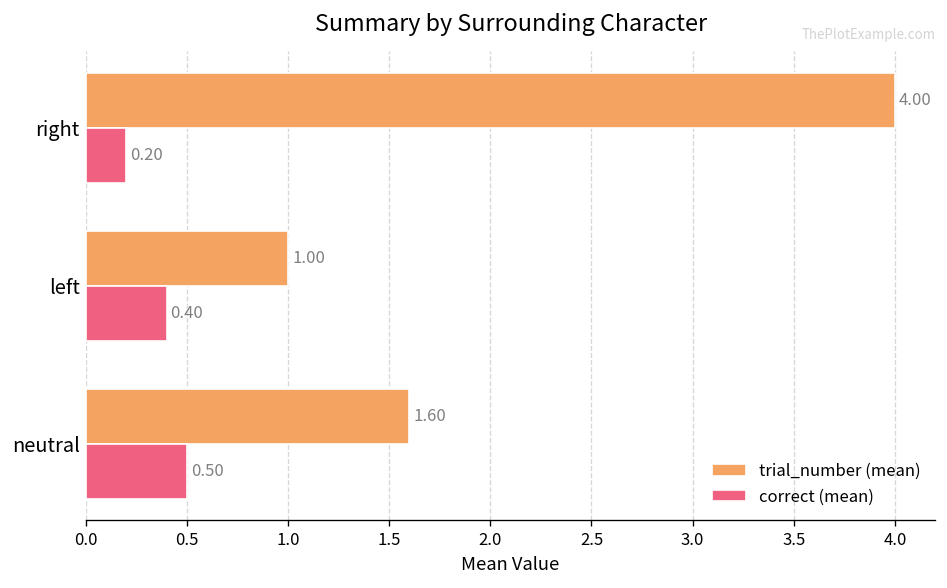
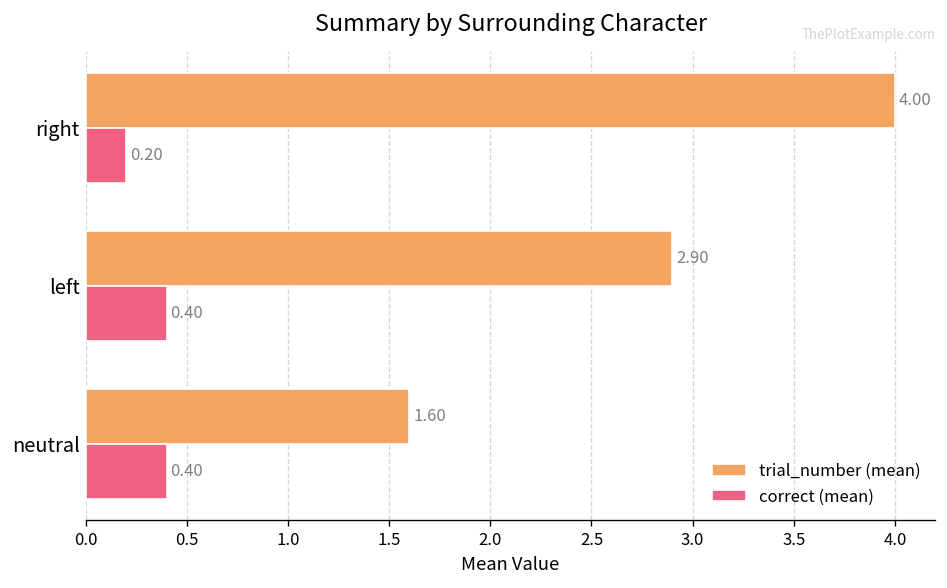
trial_number (mean), left: 1.00 -> 2.90
correct (mean), neutral: 0.50 -> 0.40
